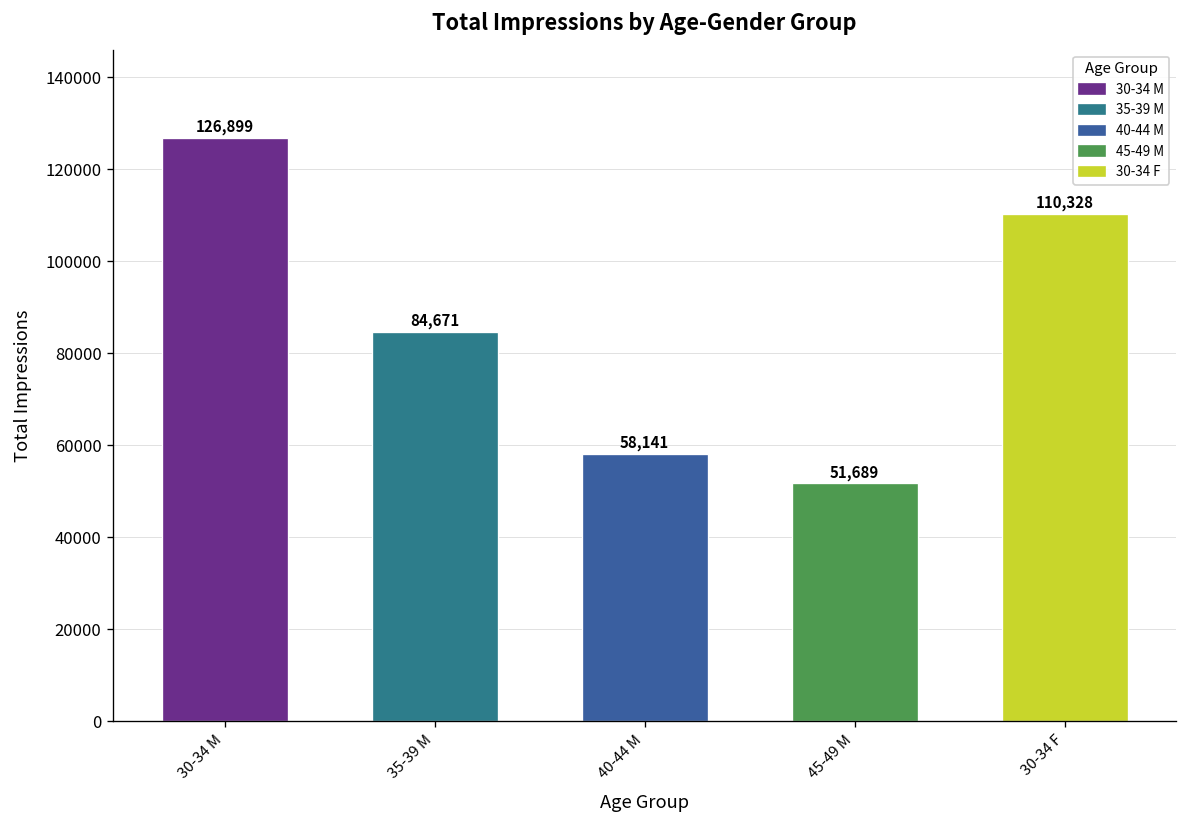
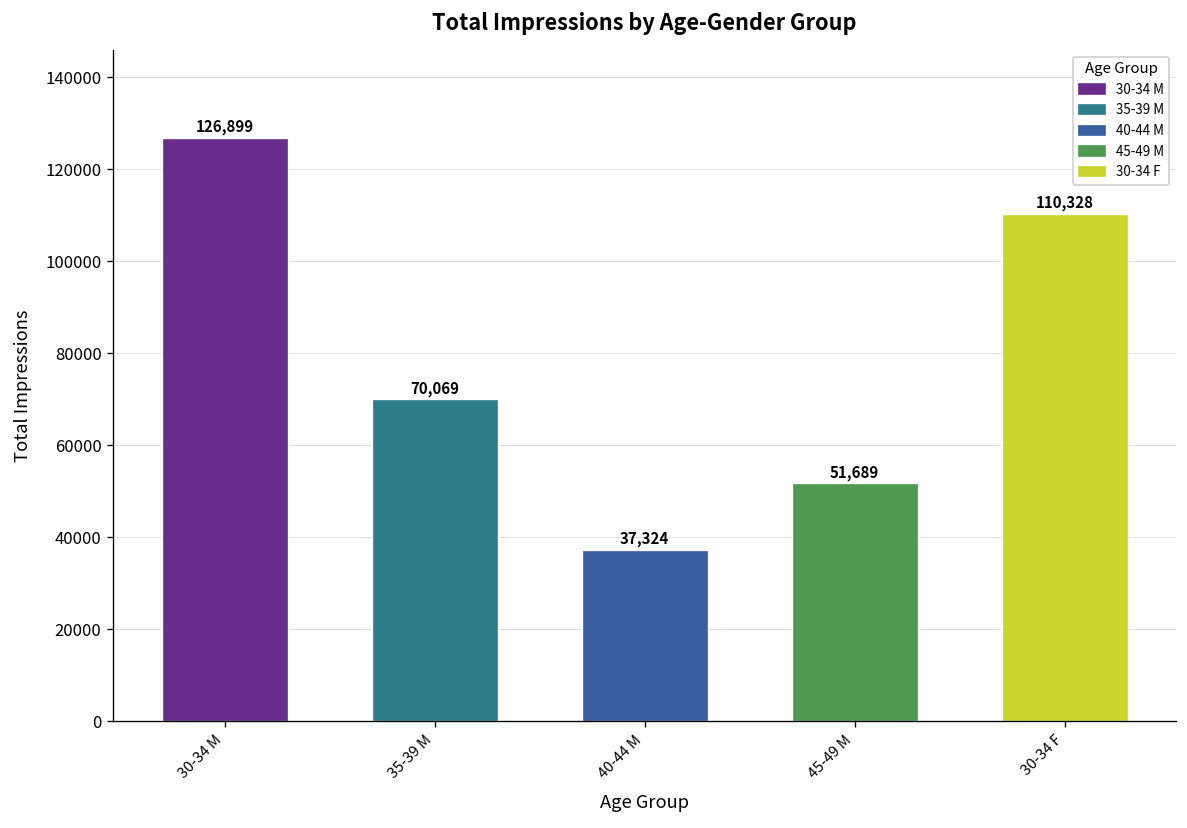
35-39 M: 84,671 -> 70,069
40-44 M: 58,141 -> 37,324
